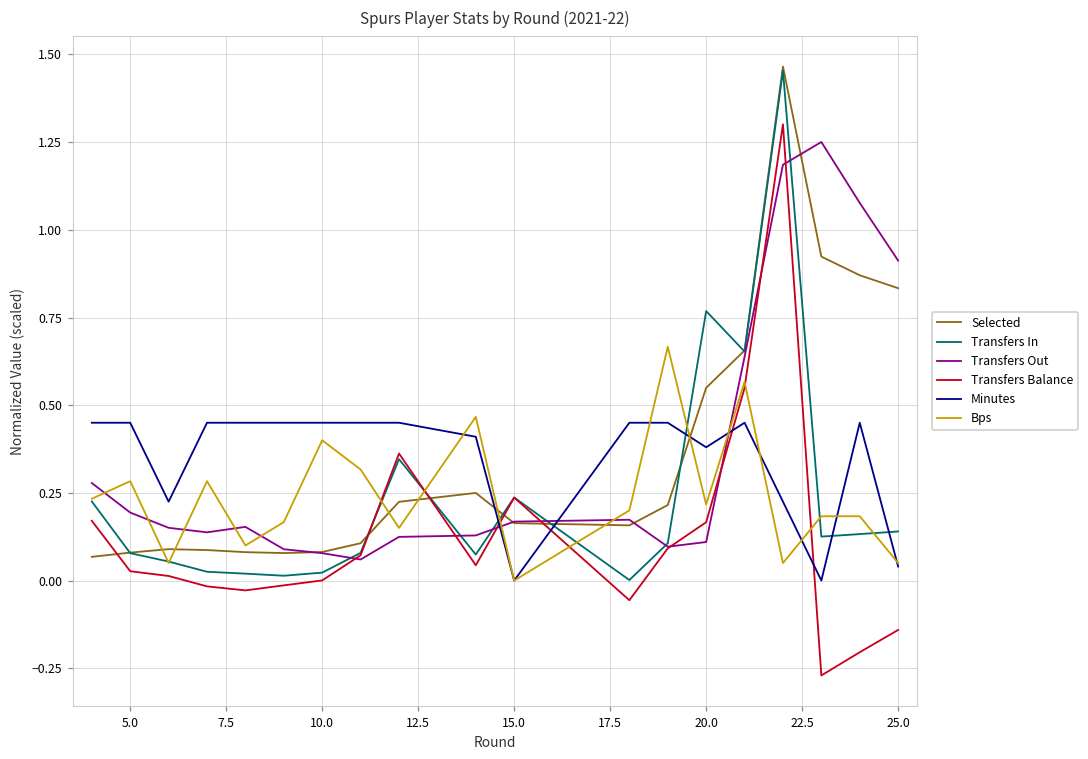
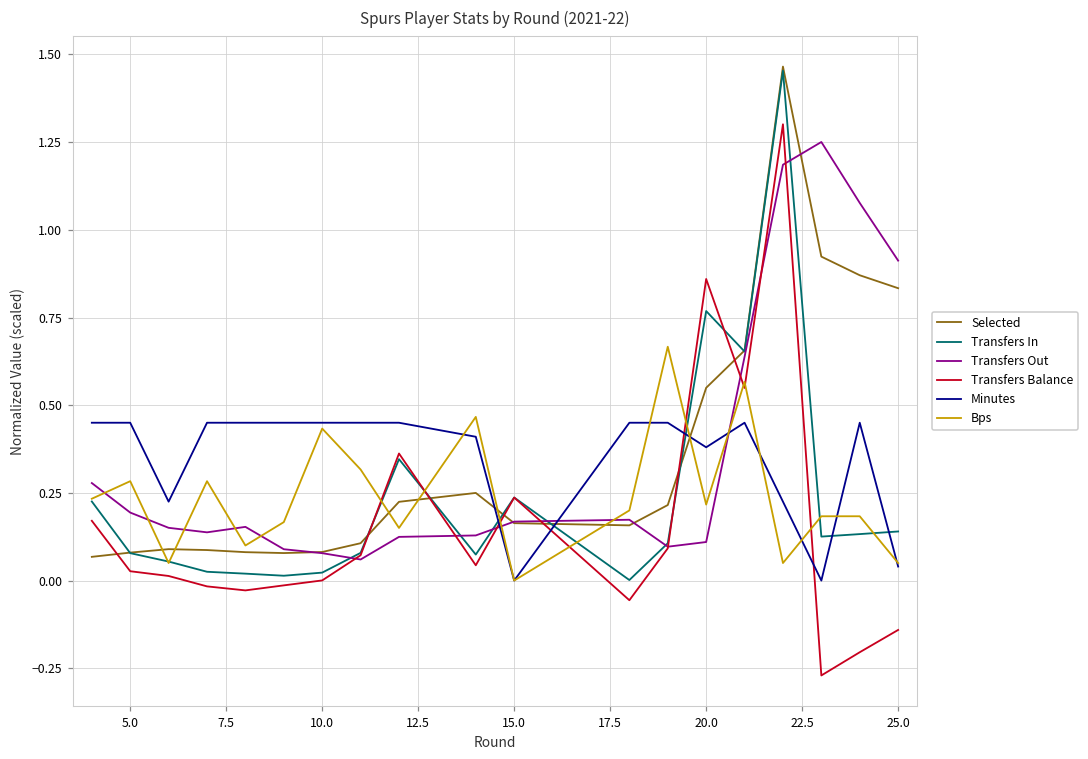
Bps, 10.0: 0.40 -> 0.43
Transfers Balance, 20.0: 0.17 -> 0.86
